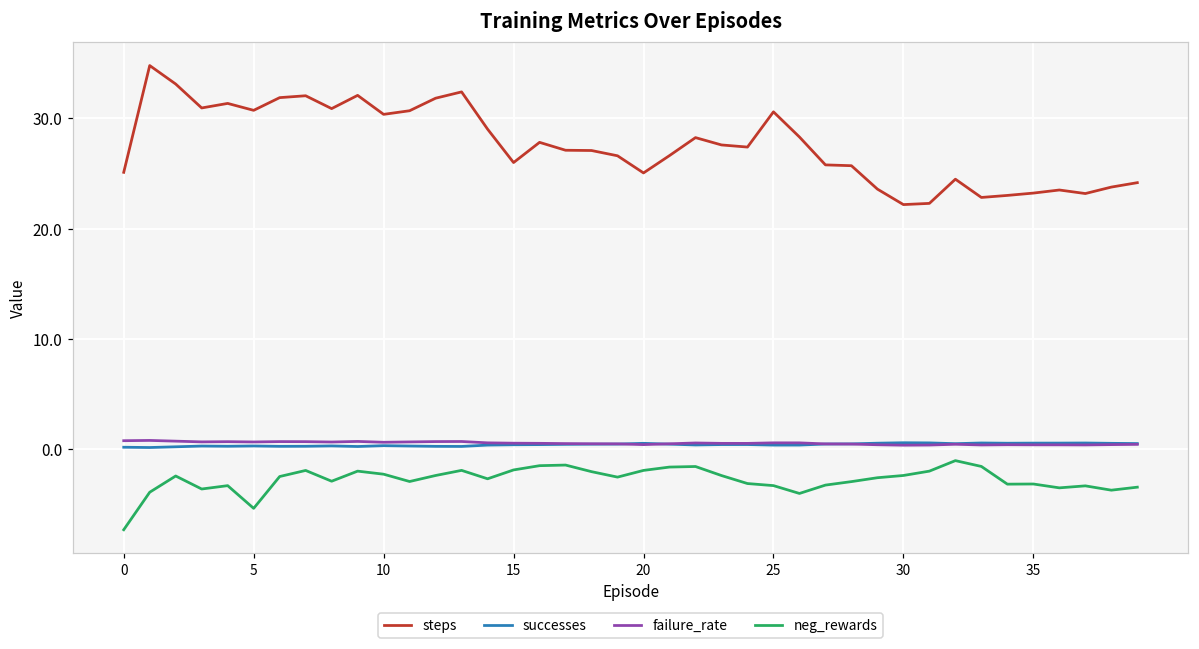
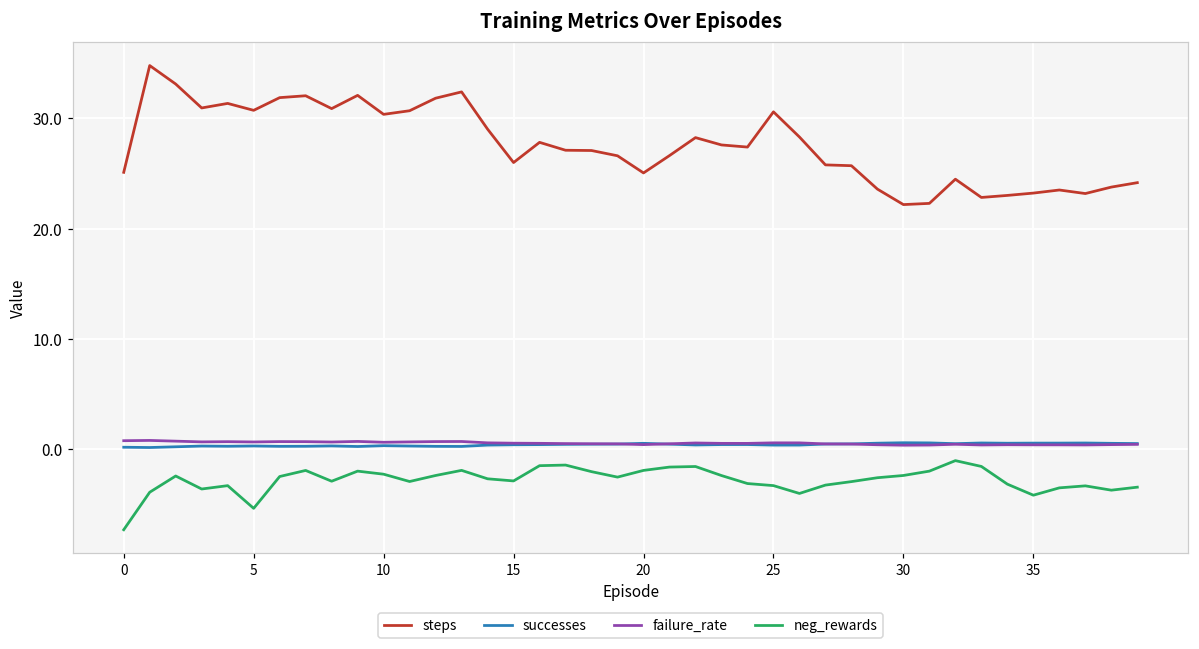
neg_rewards, 15: -1.9 -> -2.8
neg_rewards, 35: -3.1 -> -4.1
